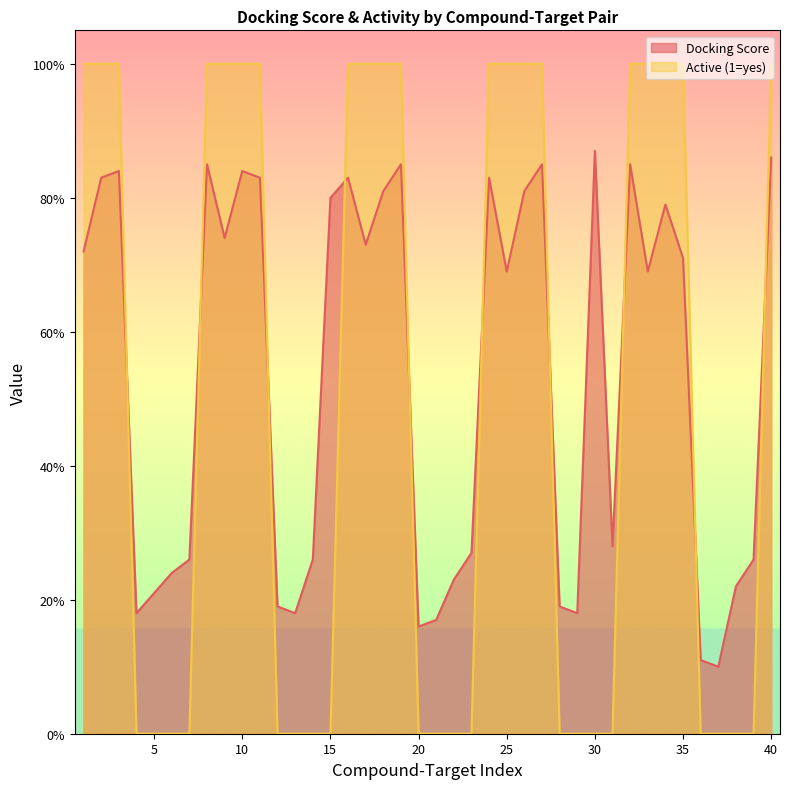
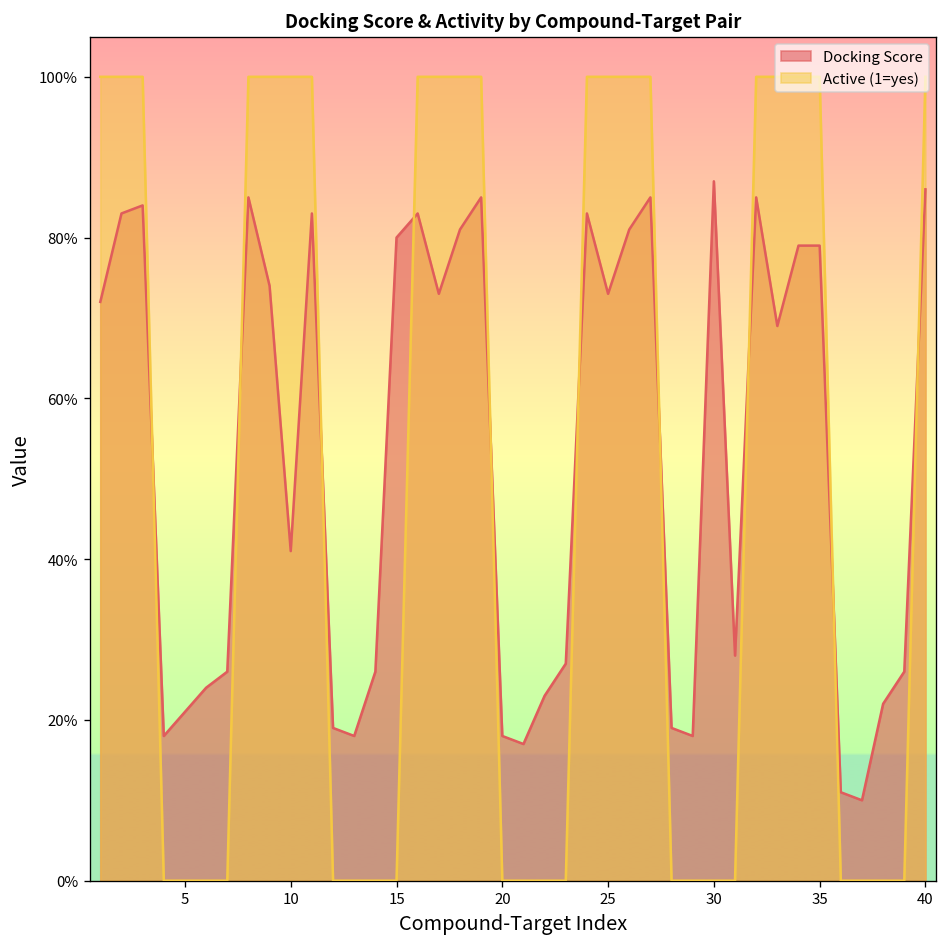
Docking Score, 10: 84% -> 41%
Docking Score, 20: 16% -> 18%
Docking Score, 25: 69% -> 73%
Docking Score, 35: 71% -> 79%
